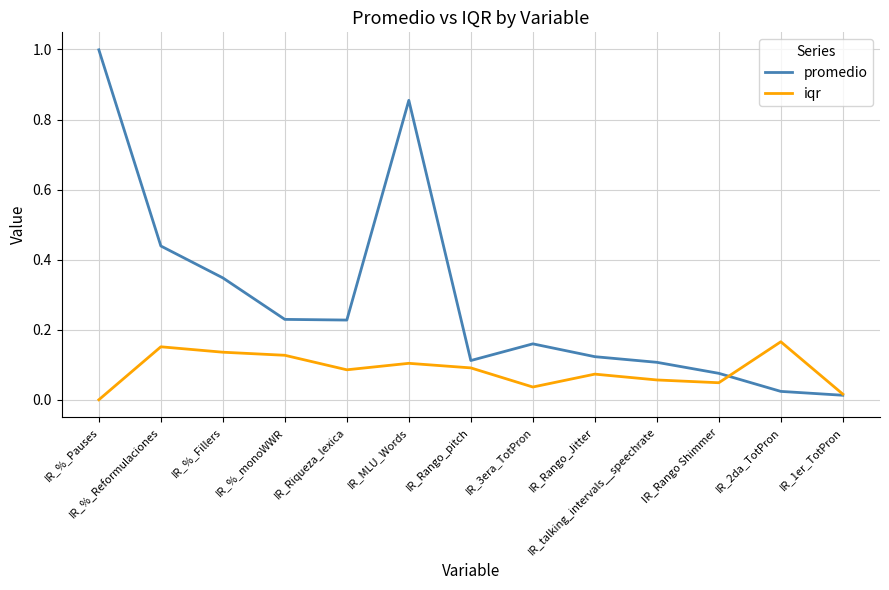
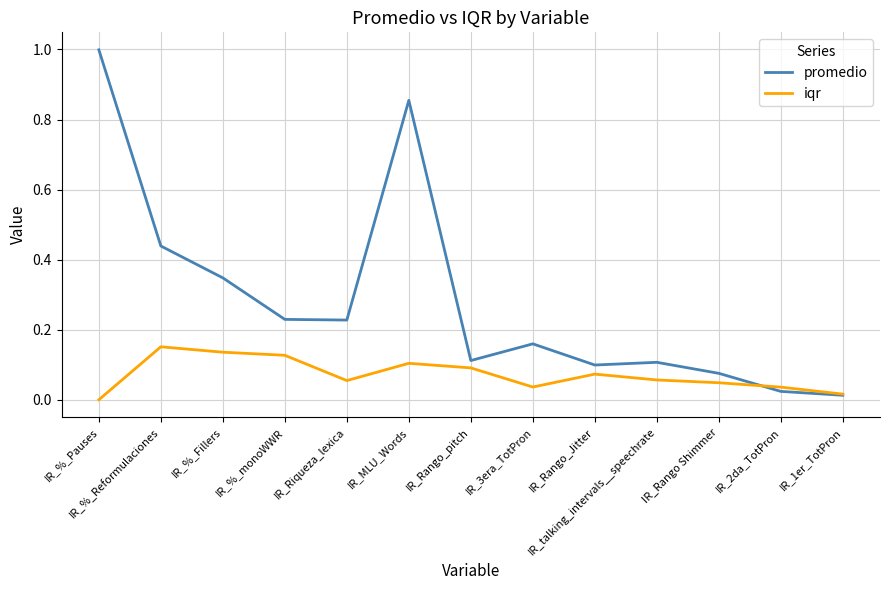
iqr, IR_Riqueza_lexica: 0.09 -> 0.05
promedio, IR_Rango_Jitter: 0.12 -> 0.10
iqr, IR_2da_TotPron: 0.17 -> 0.04
